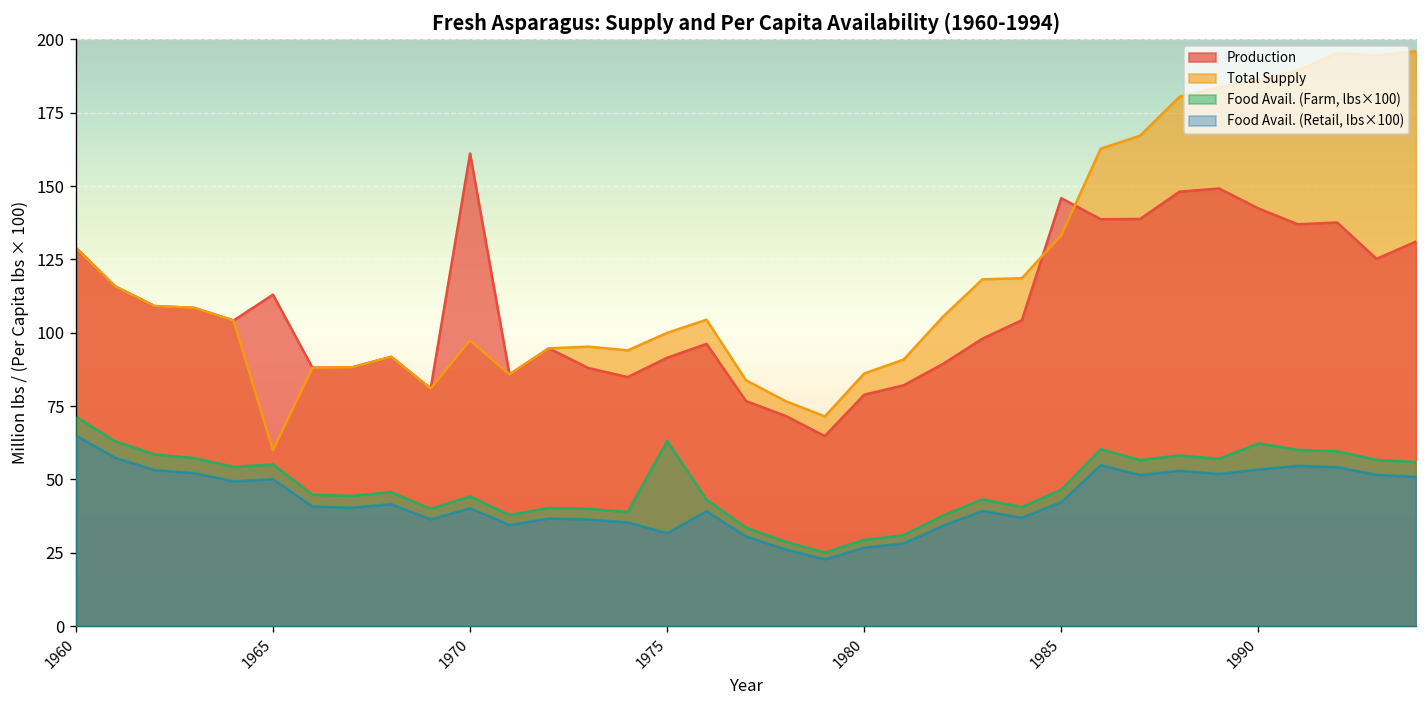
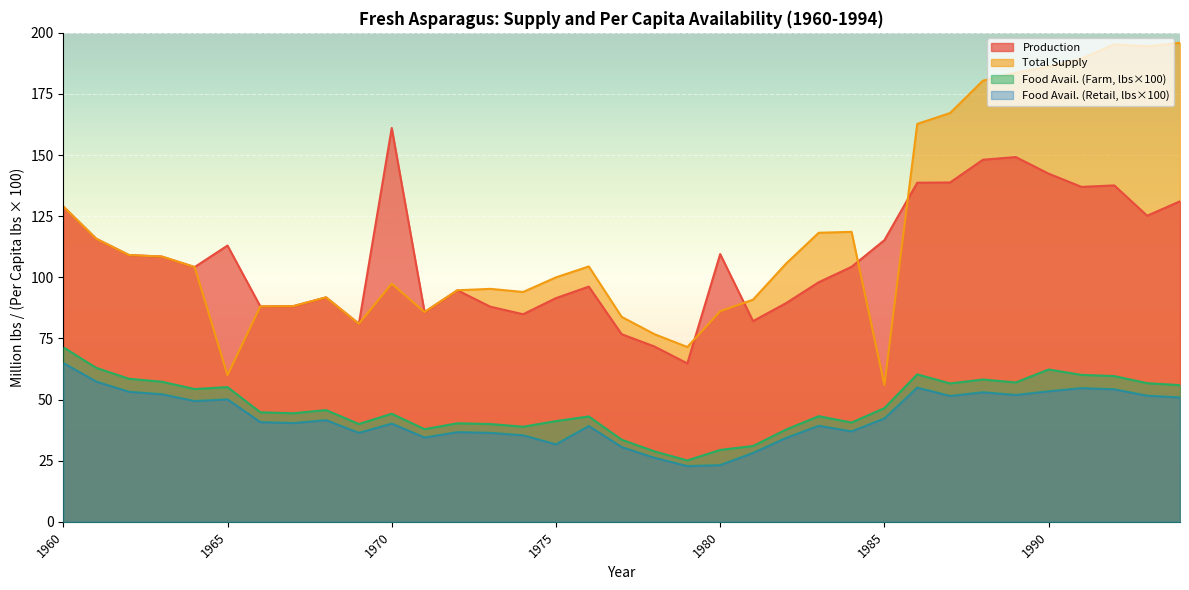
Food Avail. (Farm, lbs×100), 1975: 63 -> 41
Production, 1980: 79 -> 110
Food Avail. (Retail, lbs×100), 1980: 27 -> 23
Production, 1985: 146 -> 115
Total Supply, 1985: 133 -> 56
